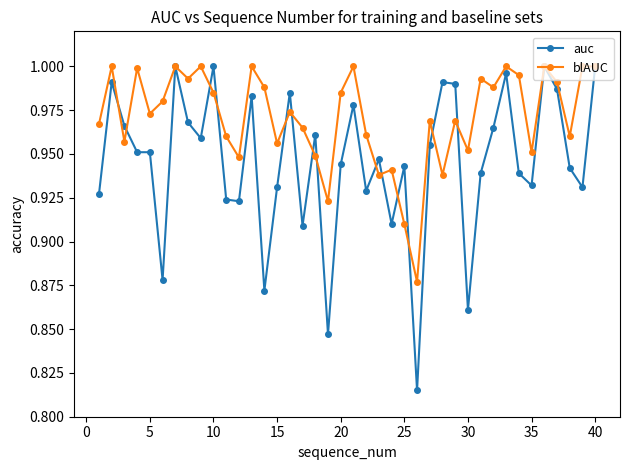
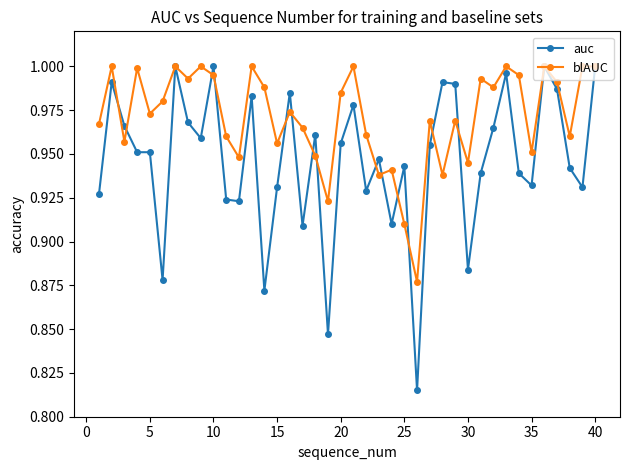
blAUC, 10: 0.985 -> 0.995
auc, 20: 0.944 -> 0.956
auc, 30: 0.861 -> 0.884
blAUC, 30: 0.952 -> 0.945
